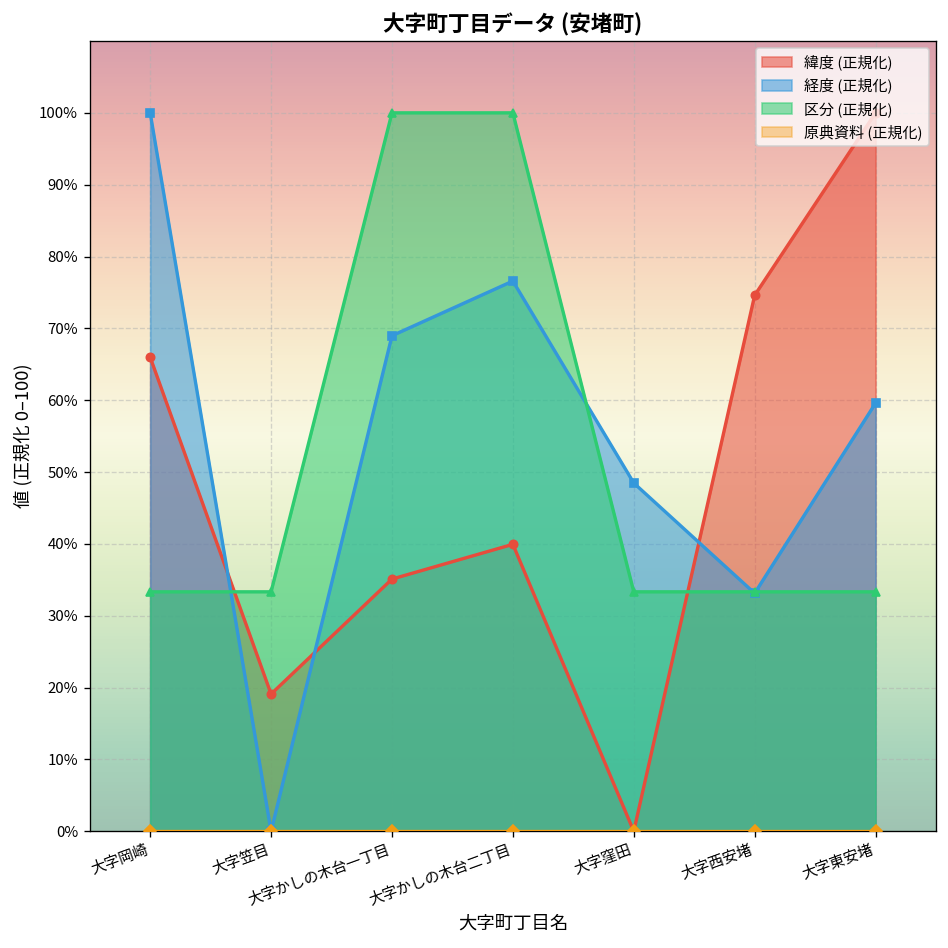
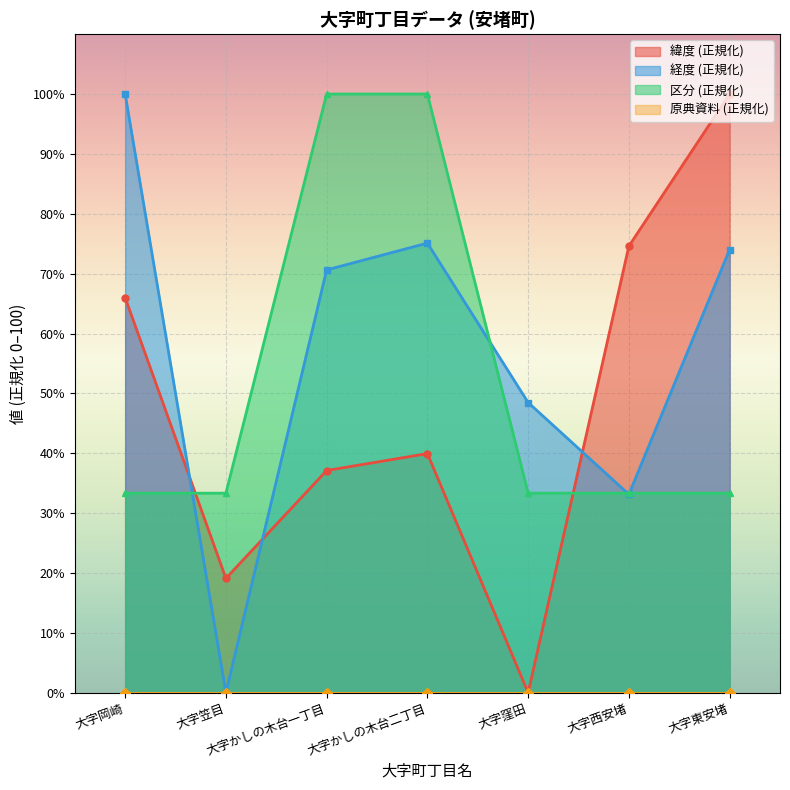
緯度 (正規化), 大字かしの木台一丁目: 35% -> 37%
経度 (正規化), 大字かしの木台一丁目: 69% -> 71%
経度 (正規化), 大字かしの木台二丁目: 77% -> 75%
経度 (正規化), 大字東安堵: 60% -> 74%
